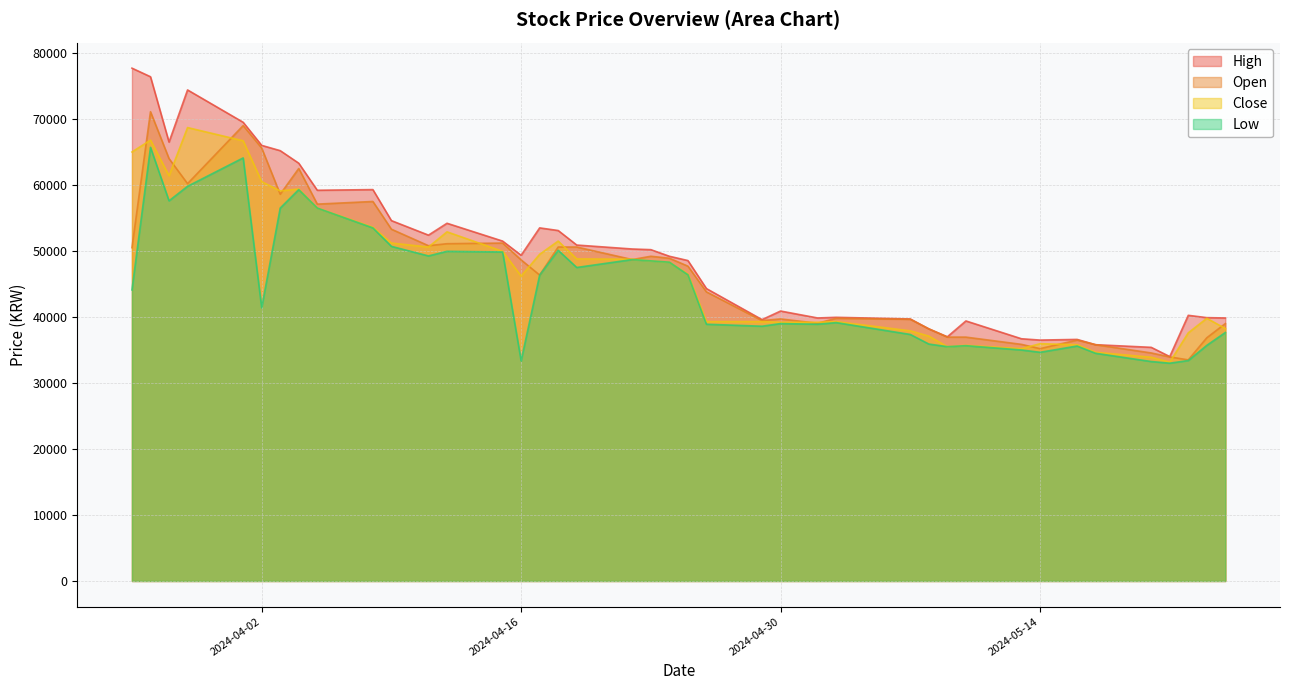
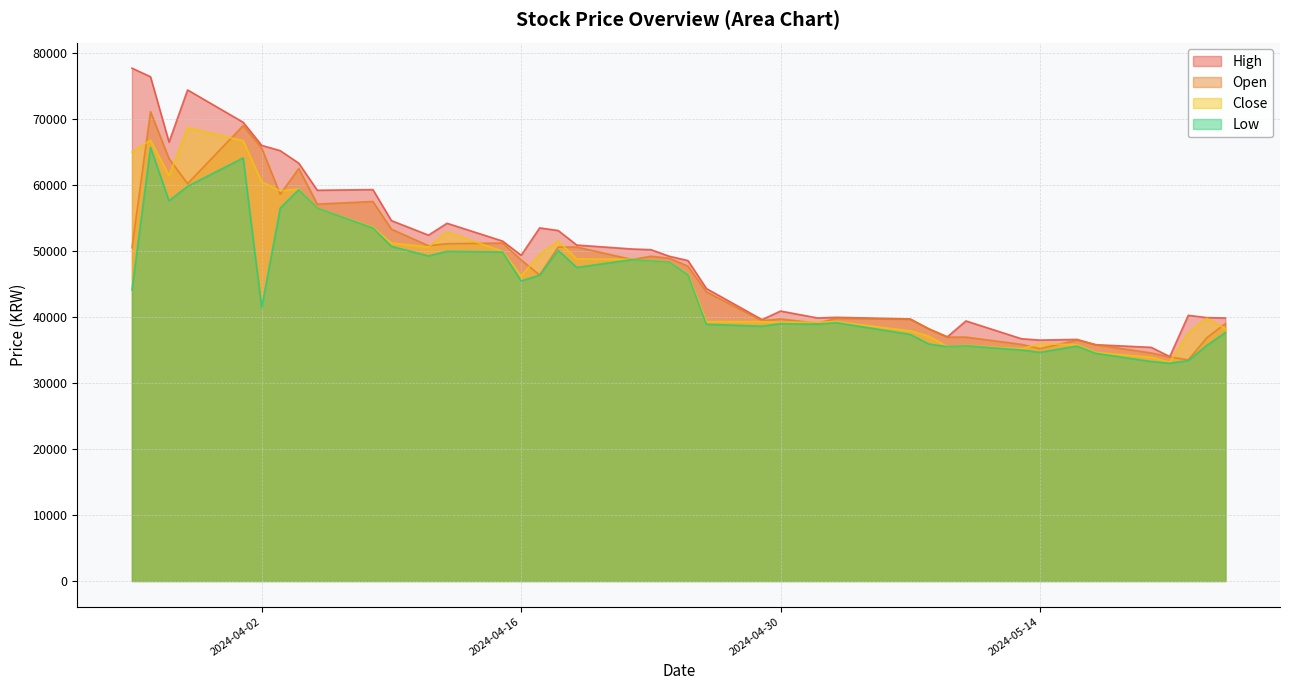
Low, 2024-04-16: 33000 -> 45000
